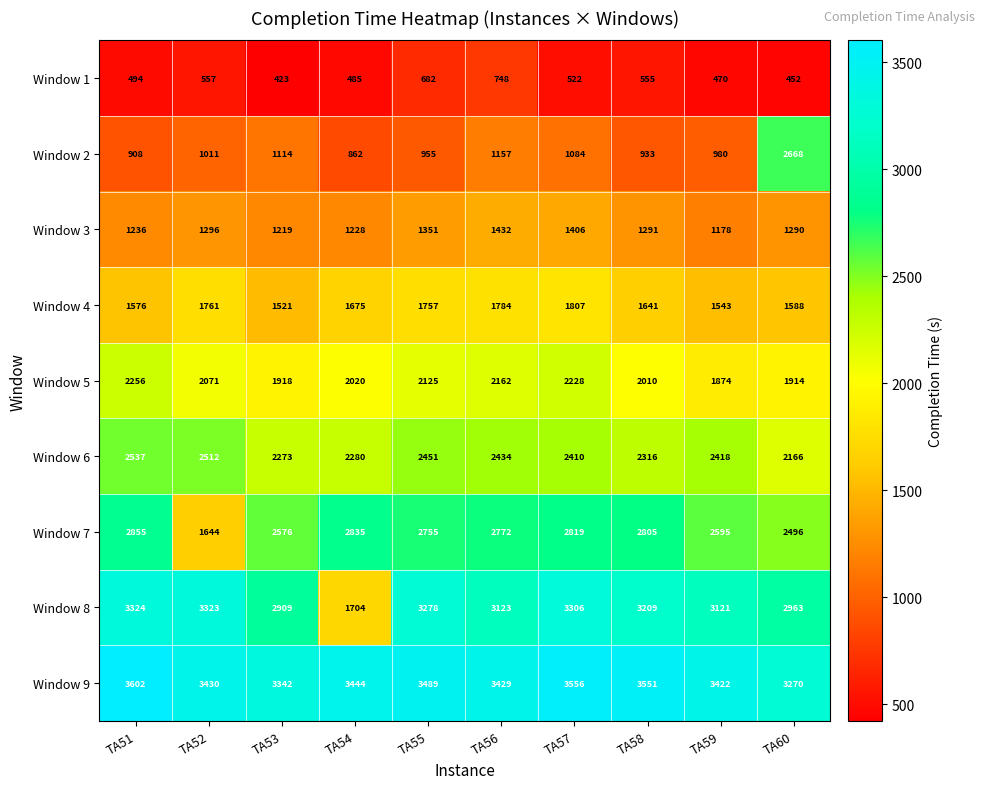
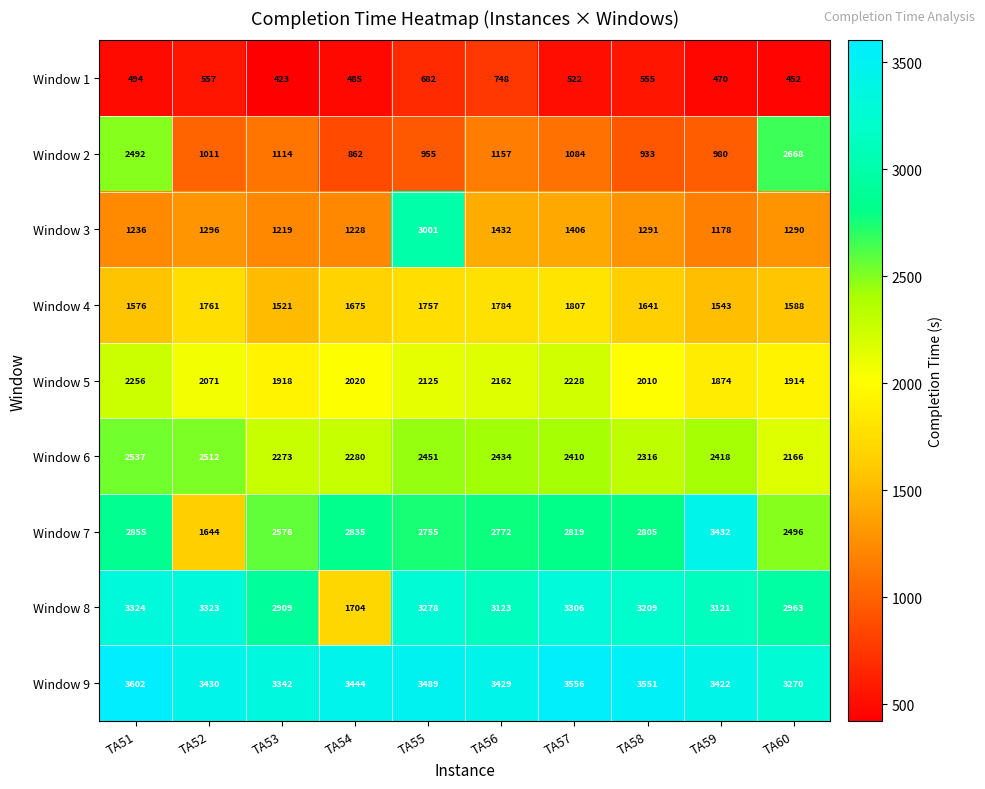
Window 2, TA51: 908 -> 2492
Window 3, TA55: 1351 -> 3001
Window 7, TA59: 2595 -> 3432
